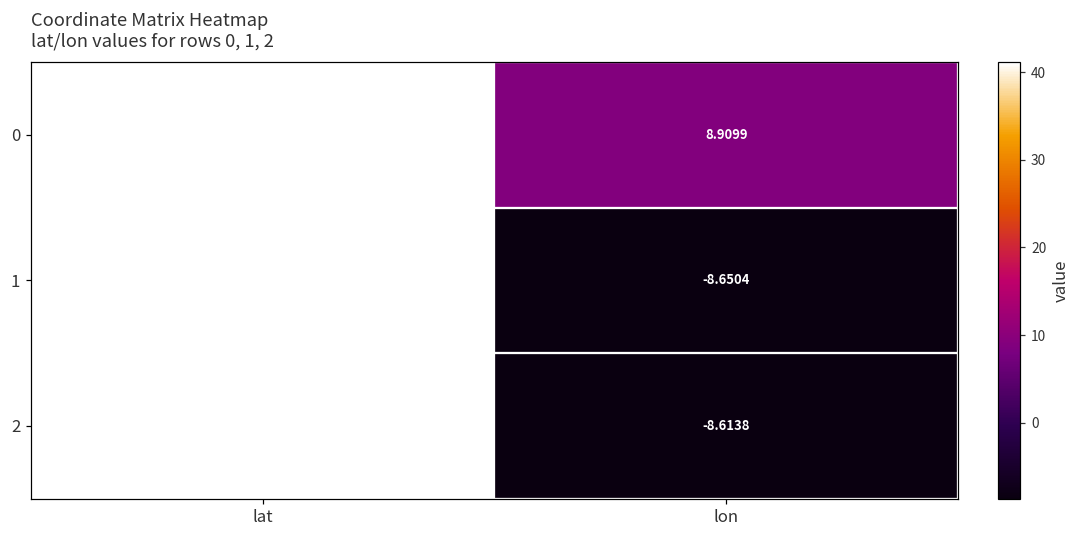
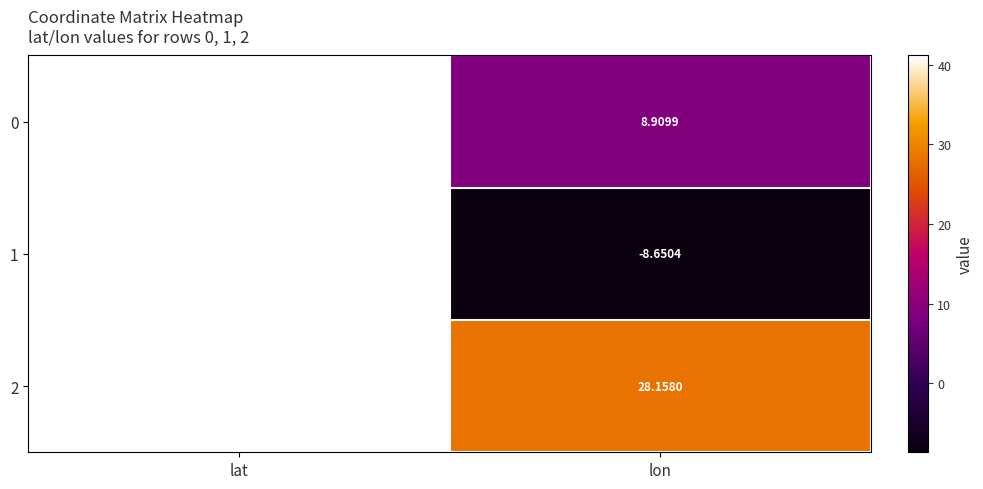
2, lon: -8.6138 -> 28.1580
